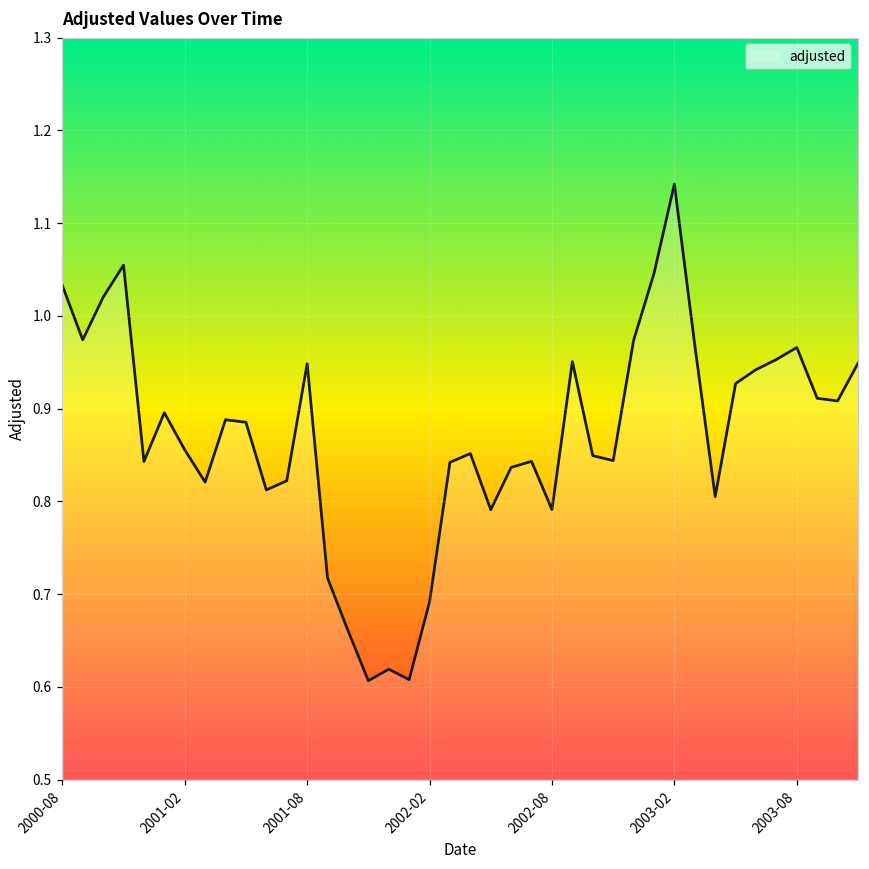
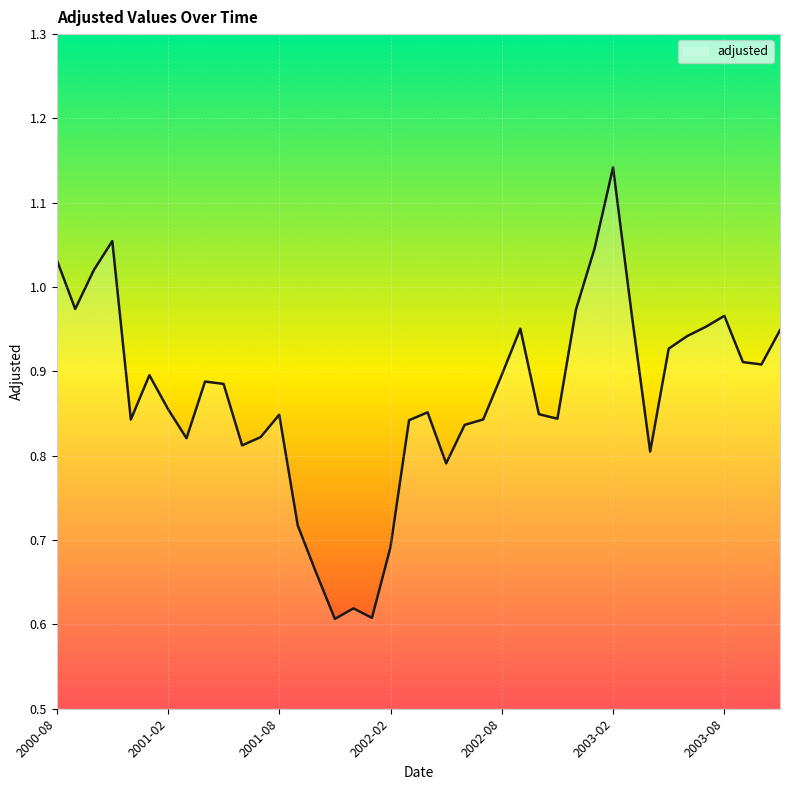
2001-08: 0.95 -> 0.85
2002-08: 0.79 -> 0.90
